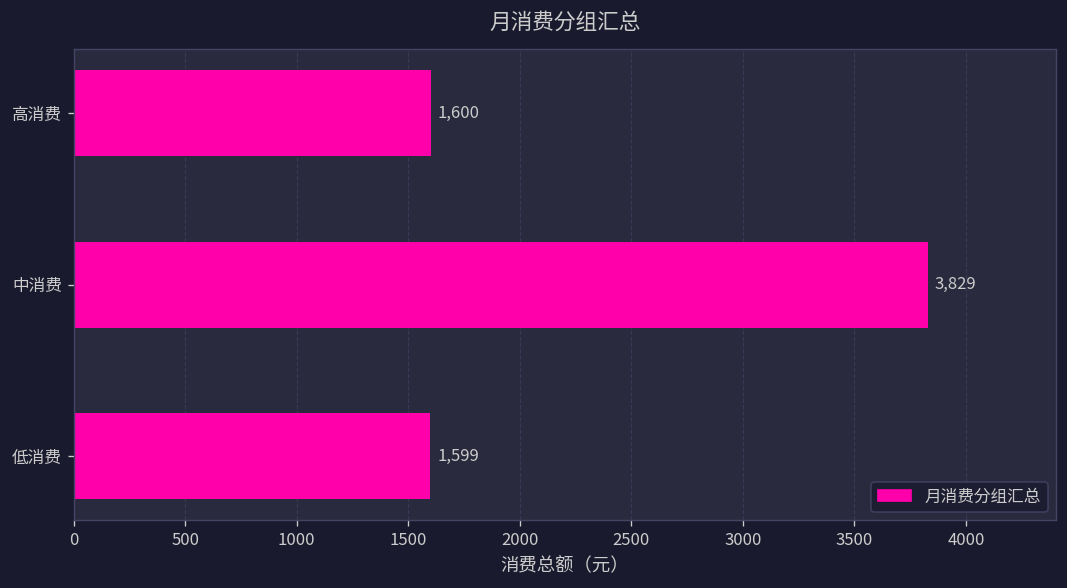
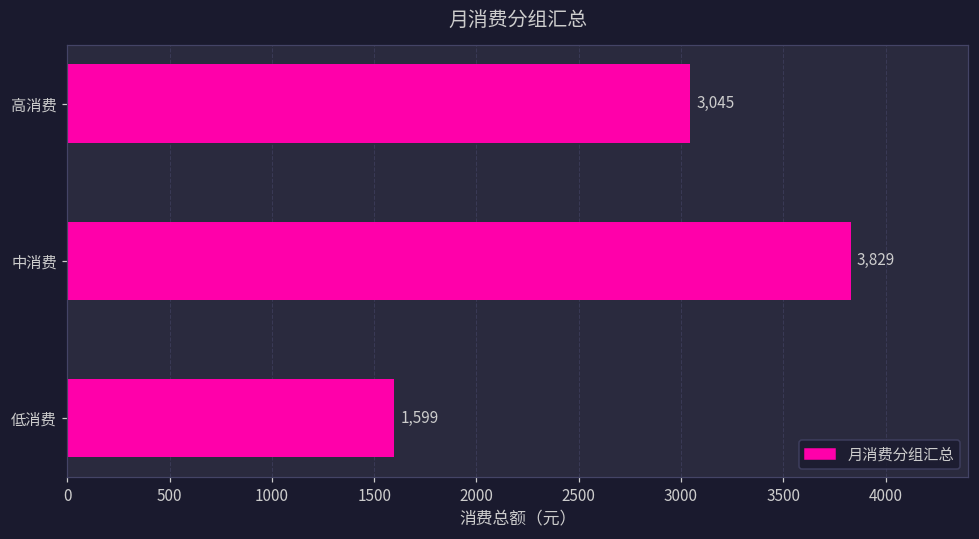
高消费: 1,600 -> 3,045
